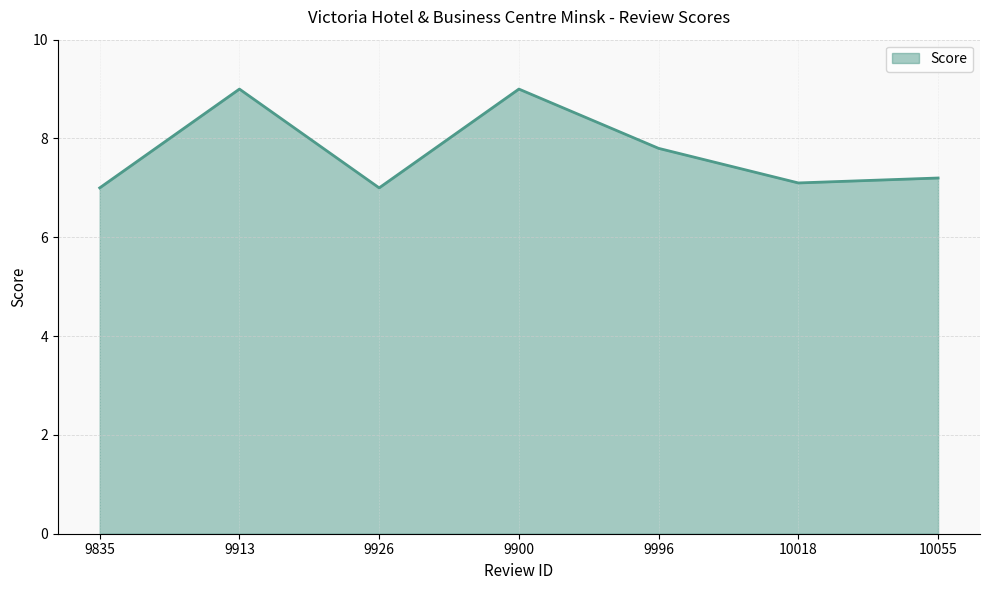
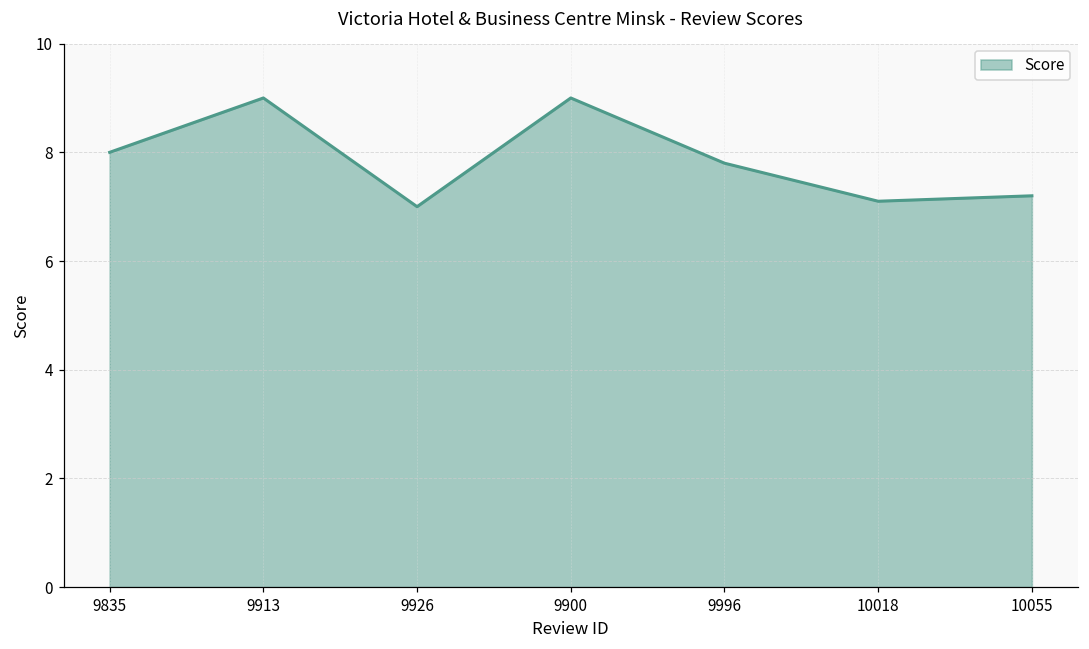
9835: 7 -> 8
